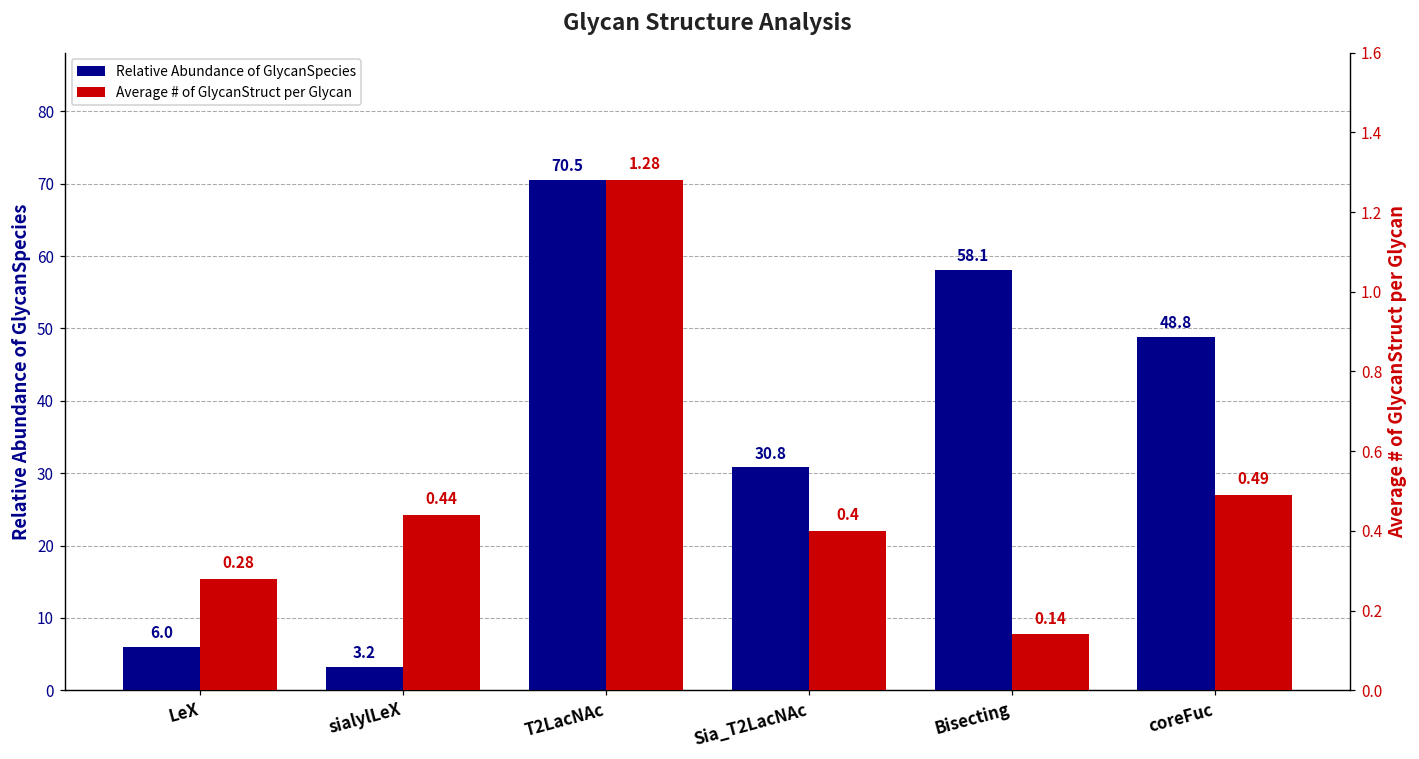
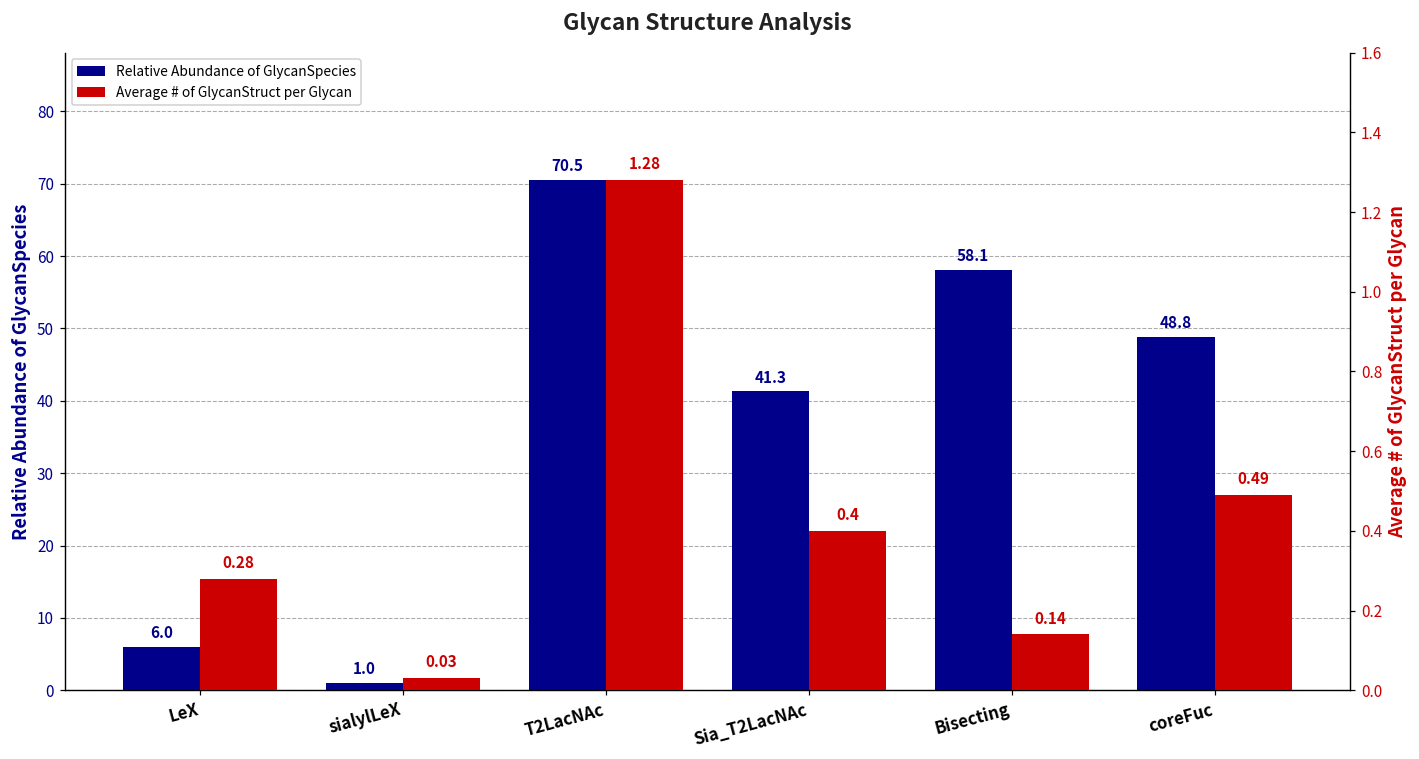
Relative Abundance of GlycanSpecies, sialylLeX: 3.2 -> 1.0
Relative Abundance of GlycanSpecies, Sia_T2LacNAc: 30.8 -> 41.3
Average # of GlycanStruct per Glycan, sialylLeX: 0.44 -> 0.03
